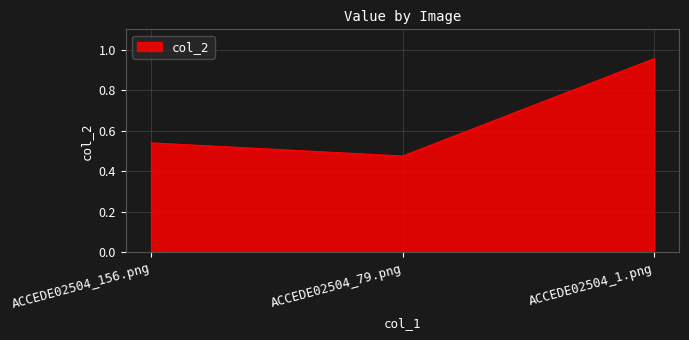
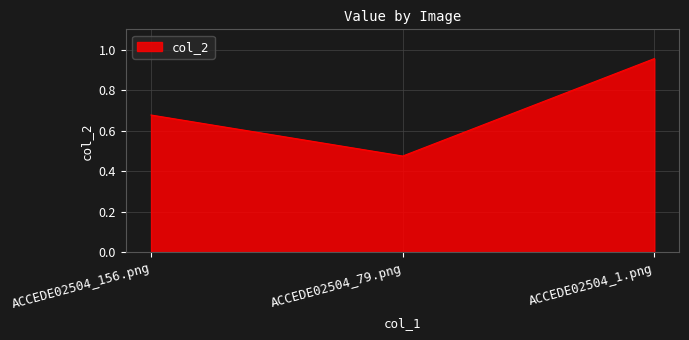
ACCEDE02504_156.png: 0.54 -> 0.68
